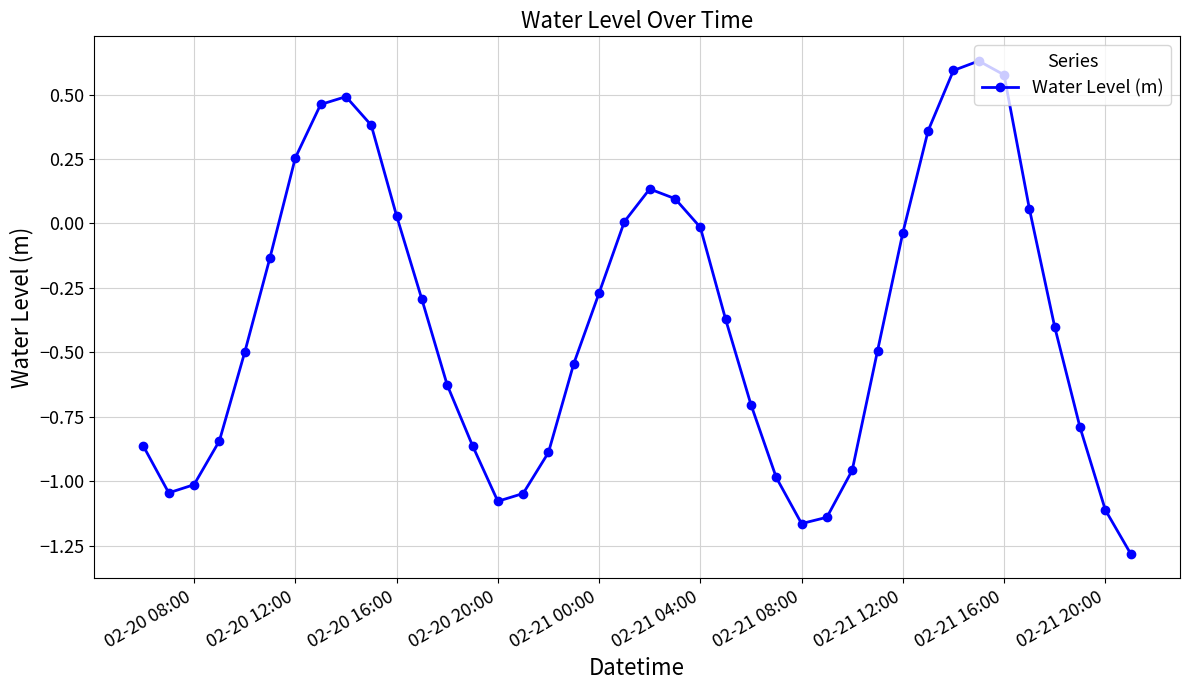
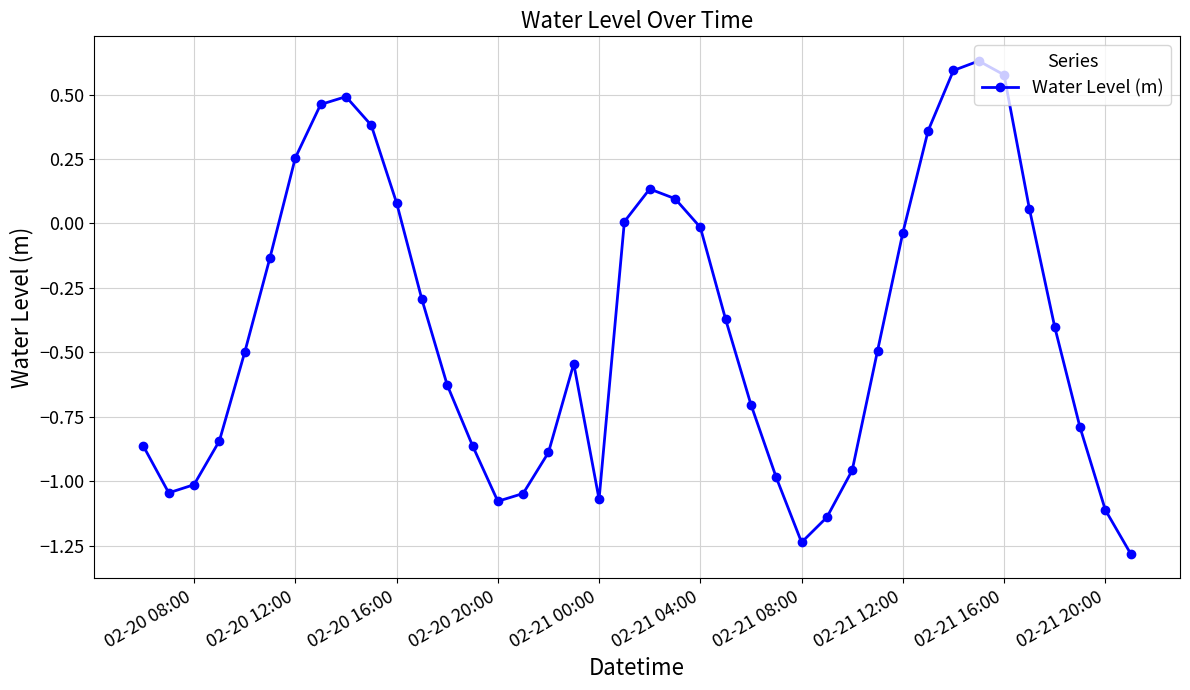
02-20 16:00: 0.03 -> 0.08
02-21 00:00: -0.27 -> -1.07
02-21 08:00: -1.16 -> -1.24
